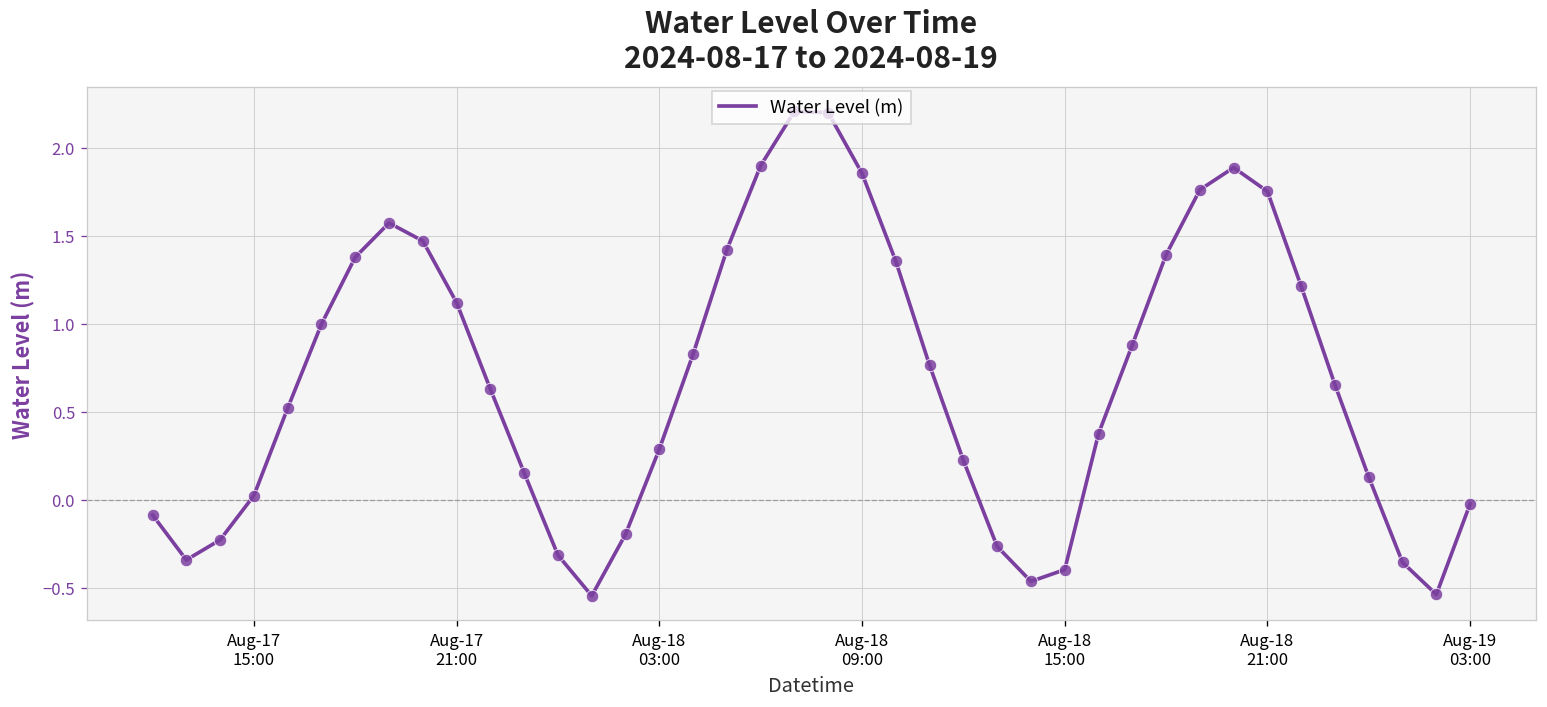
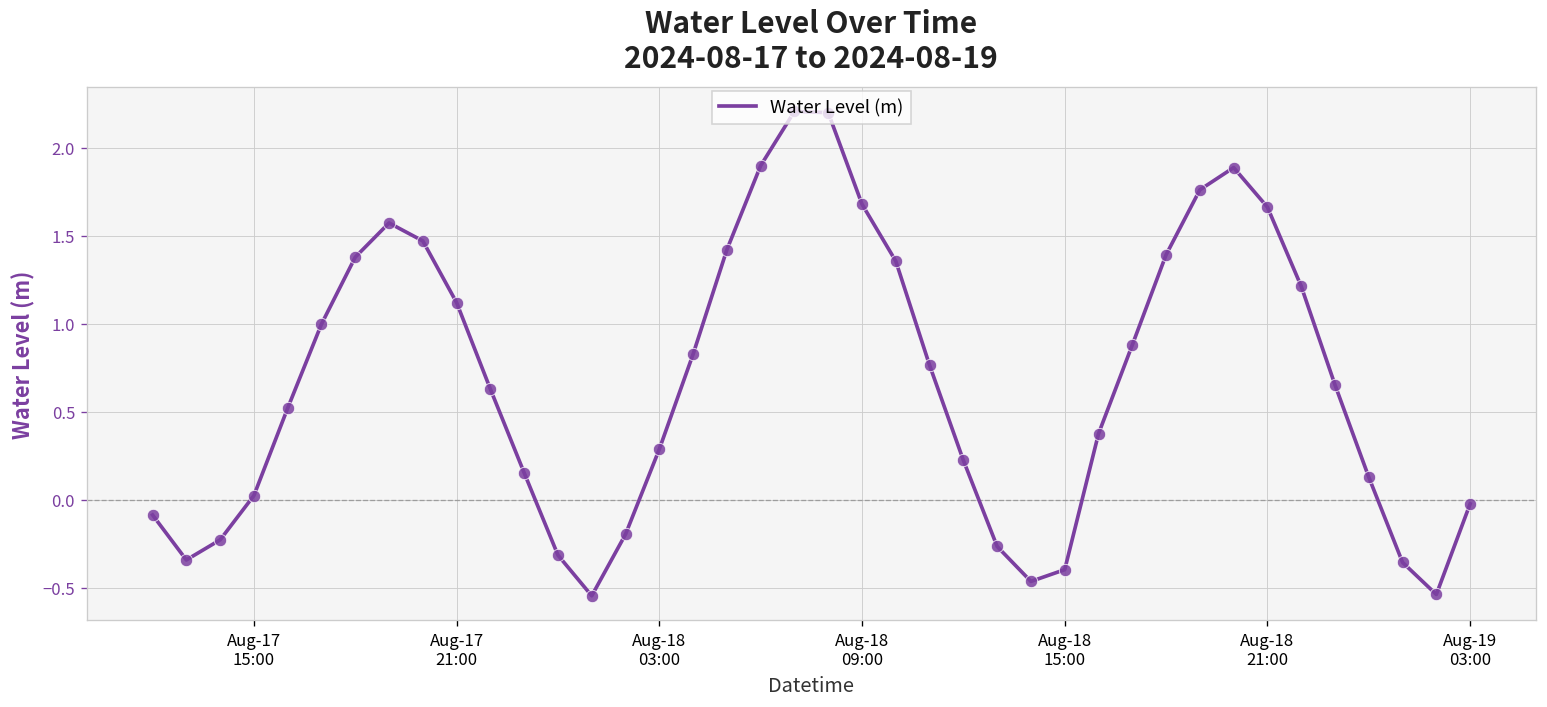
Aug-18 09:00: 1.86 -> 1.68
Aug-18 21:00: 1.75 -> 1.66
